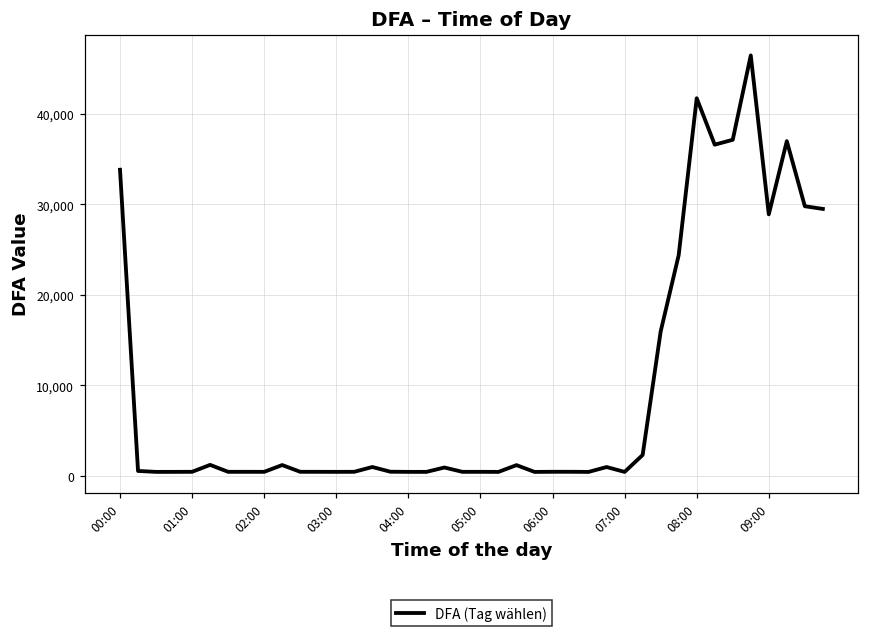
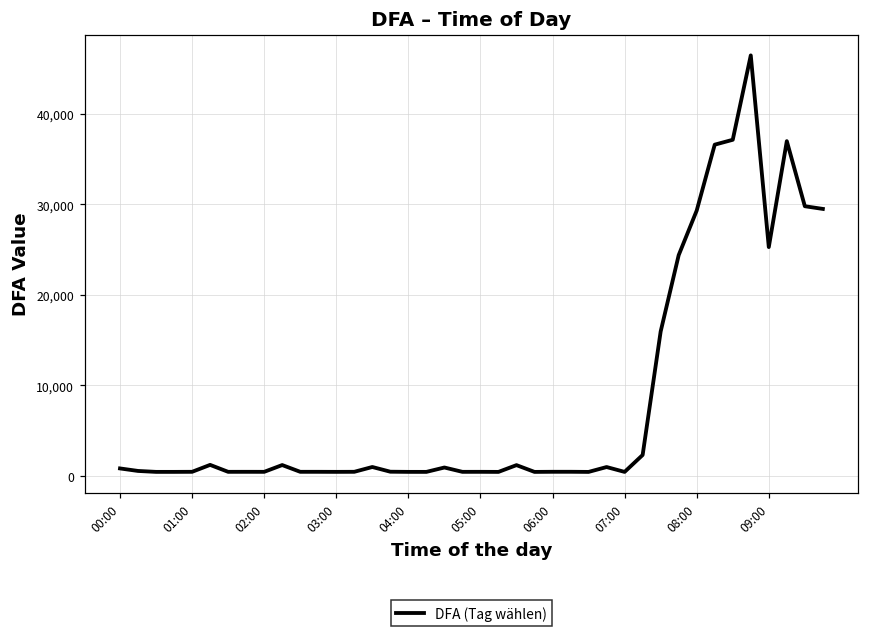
00:00: 34,000 -> 1,000
08:00: 42,000 -> 29,000
09:00: 29,000 -> 25,000
